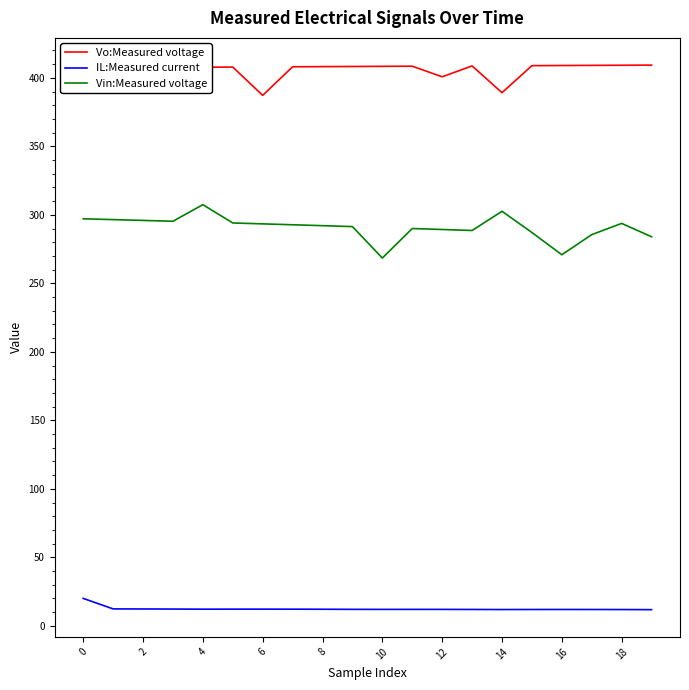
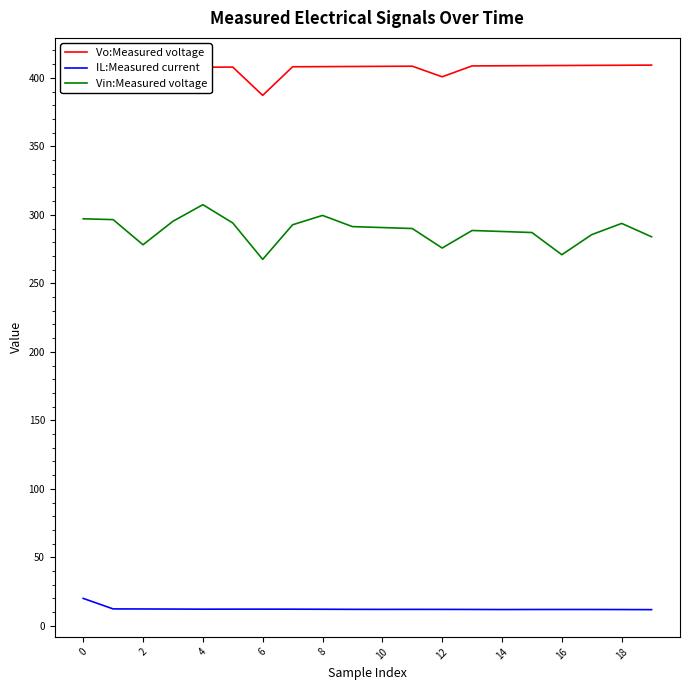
Vin:Measured voltage, 2: 296 -> 278
Vin:Measured voltage, 6: 293 -> 267
Vin:Measured voltage, 8: 292 -> 300
Vin:Measured voltage, 10: 268 -> 291
Vin:Measured voltage, 12: 289 -> 276
Vo:Measured voltage, 14: 389 -> 409
Vin:Measured voltage, 14: 303 -> 288
